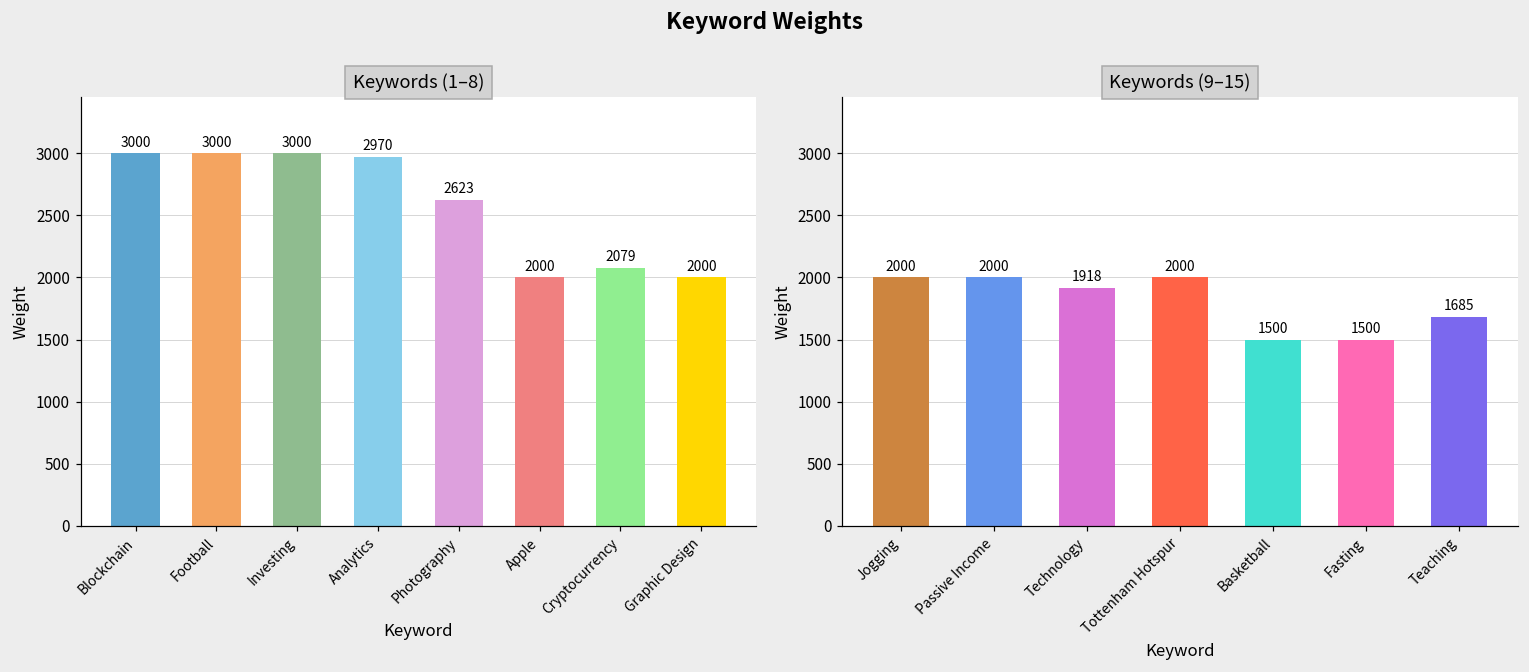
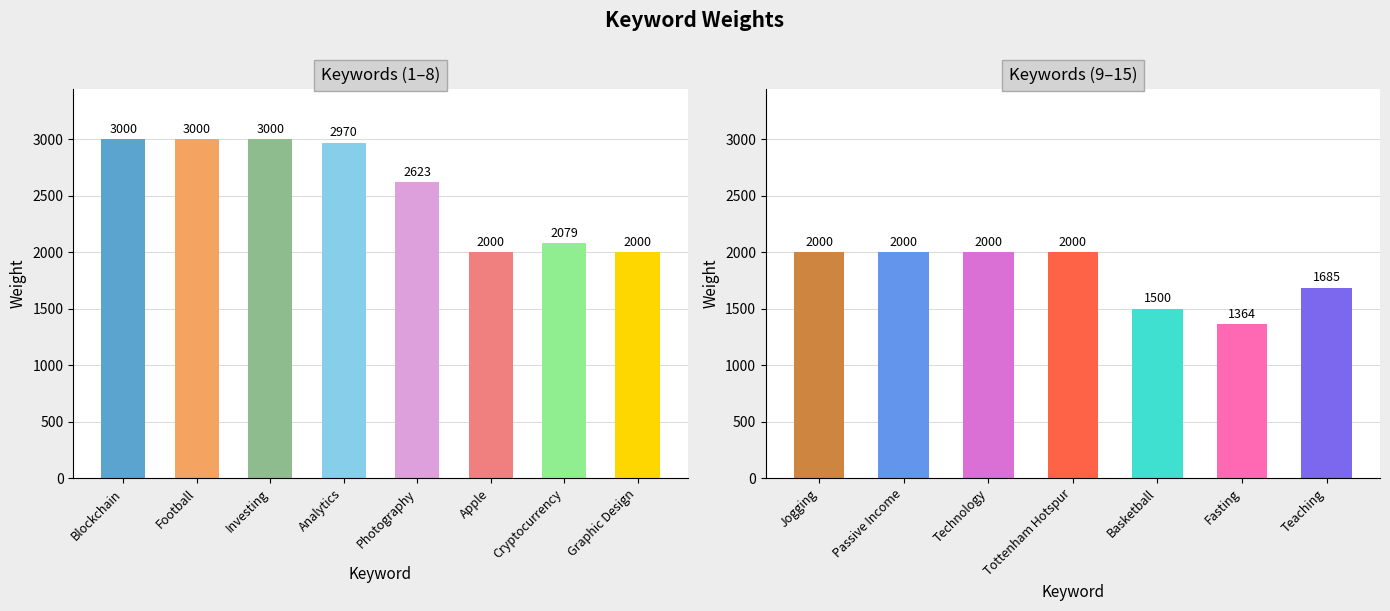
Keywords (9–15), Technology: 1918 -> 2000
Keywords (9–15), Fasting: 1500 -> 1364
